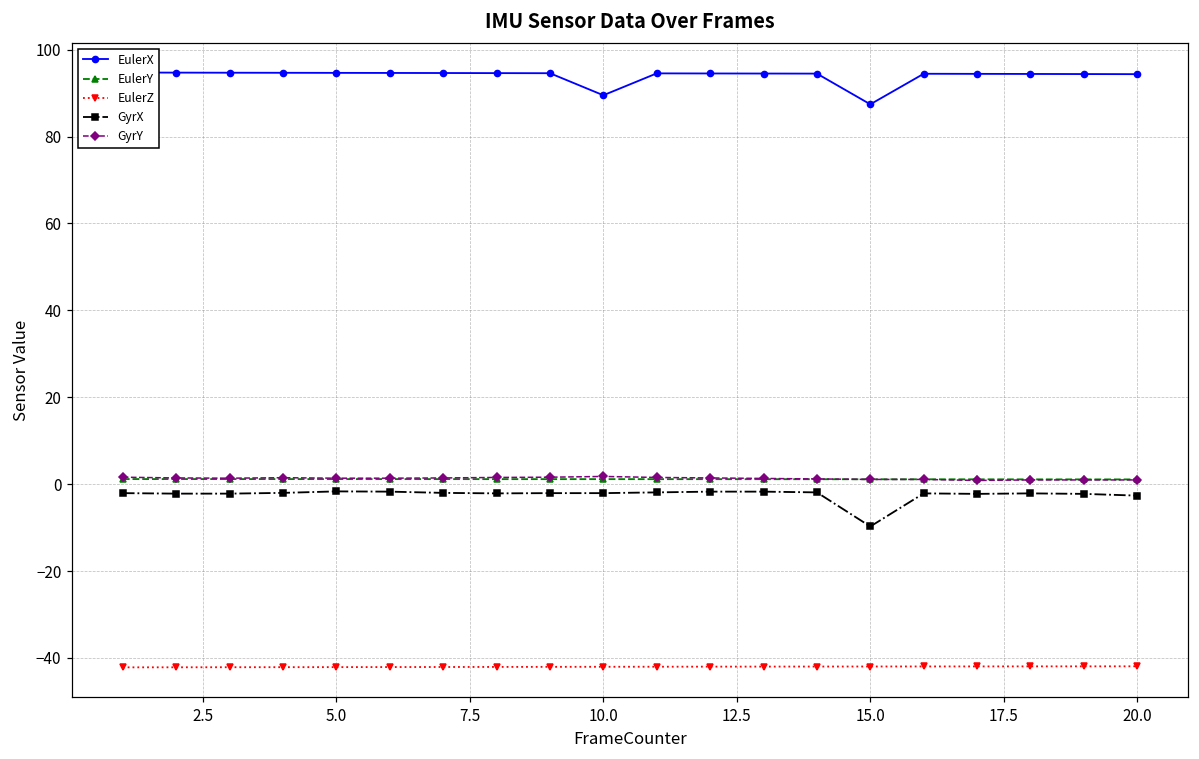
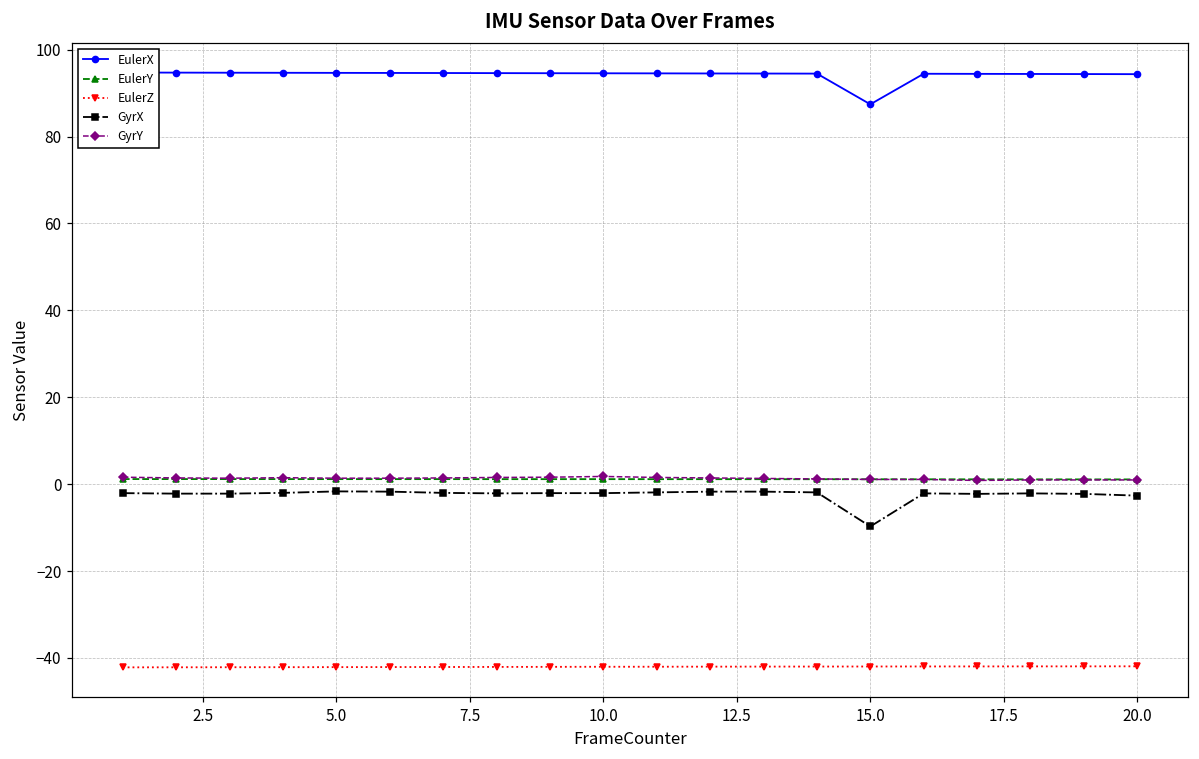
EulerX, 10.0: 90 -> 95
